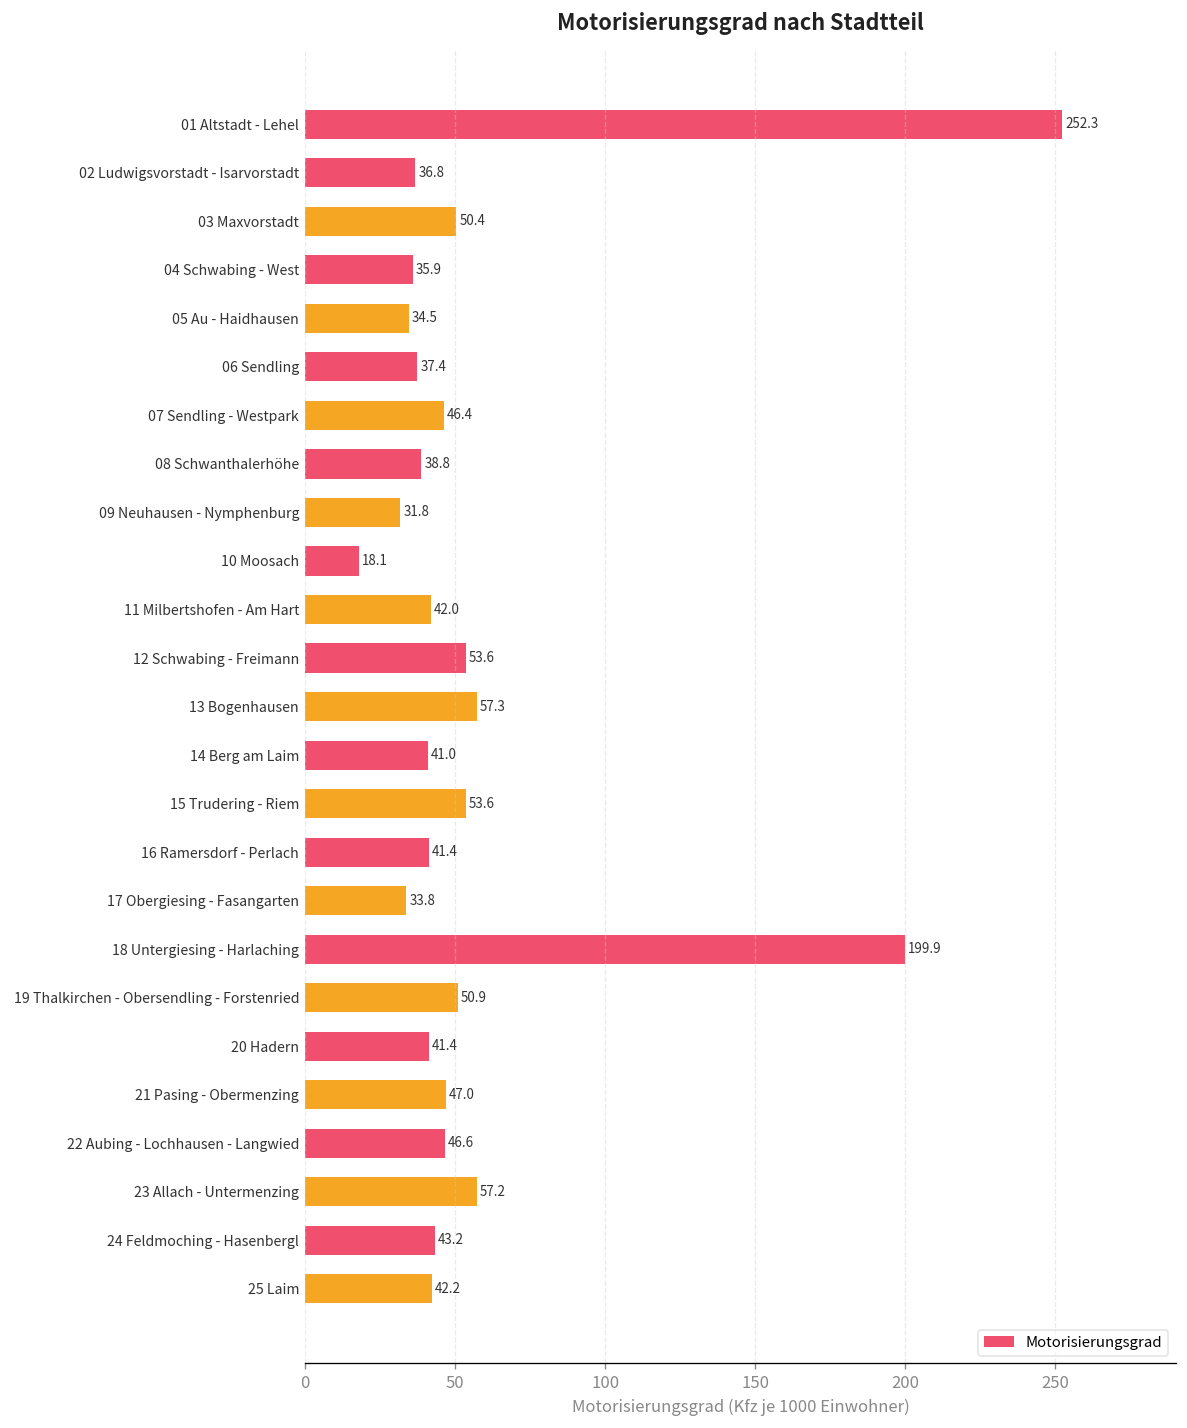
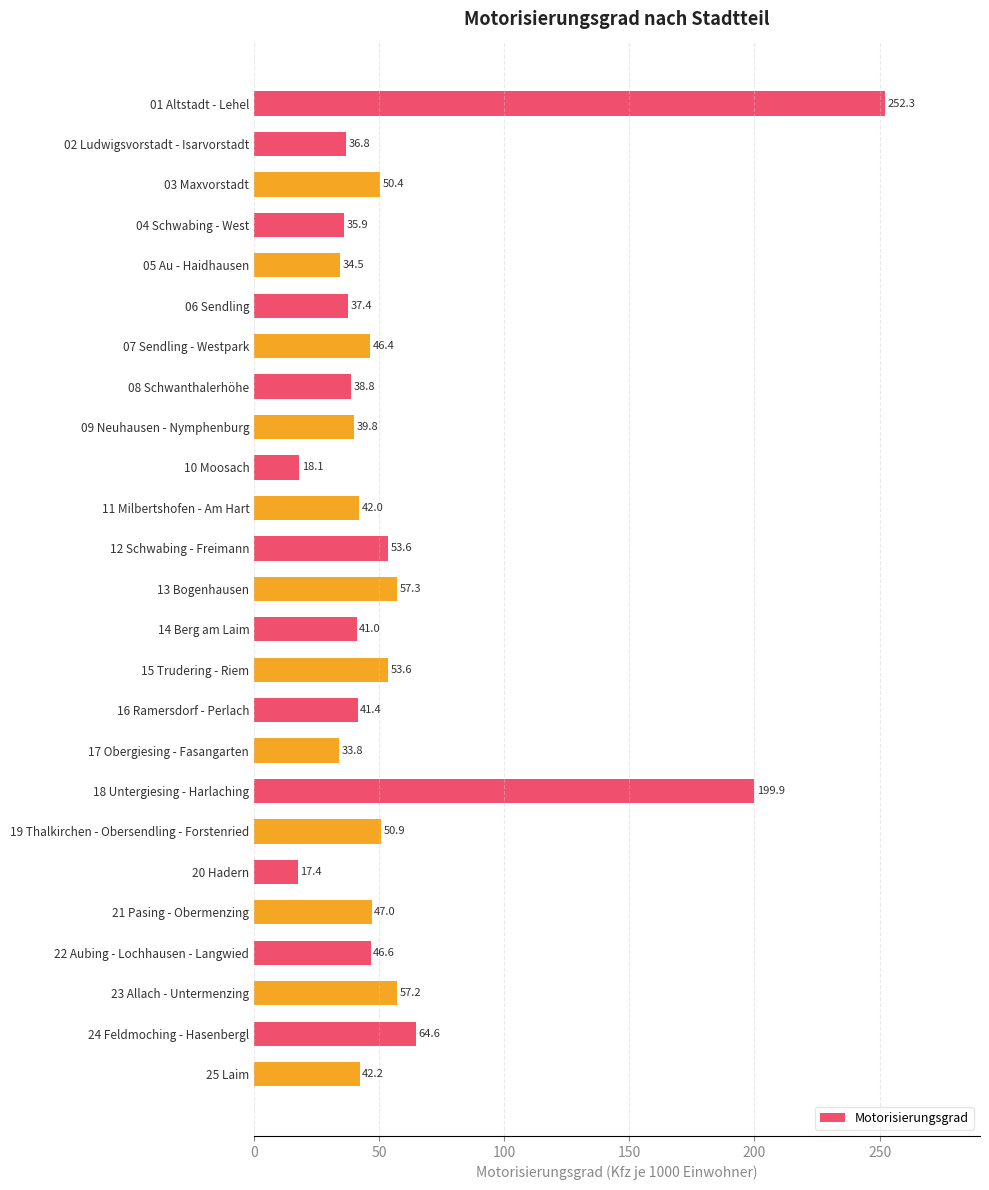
09 Neuhausen - Nymphenburg: 31.8 -> 39.8
20 Hadern: 41.4 -> 17.4
24 Feldmoching - Hasenbergl: 43.2 -> 64.6
